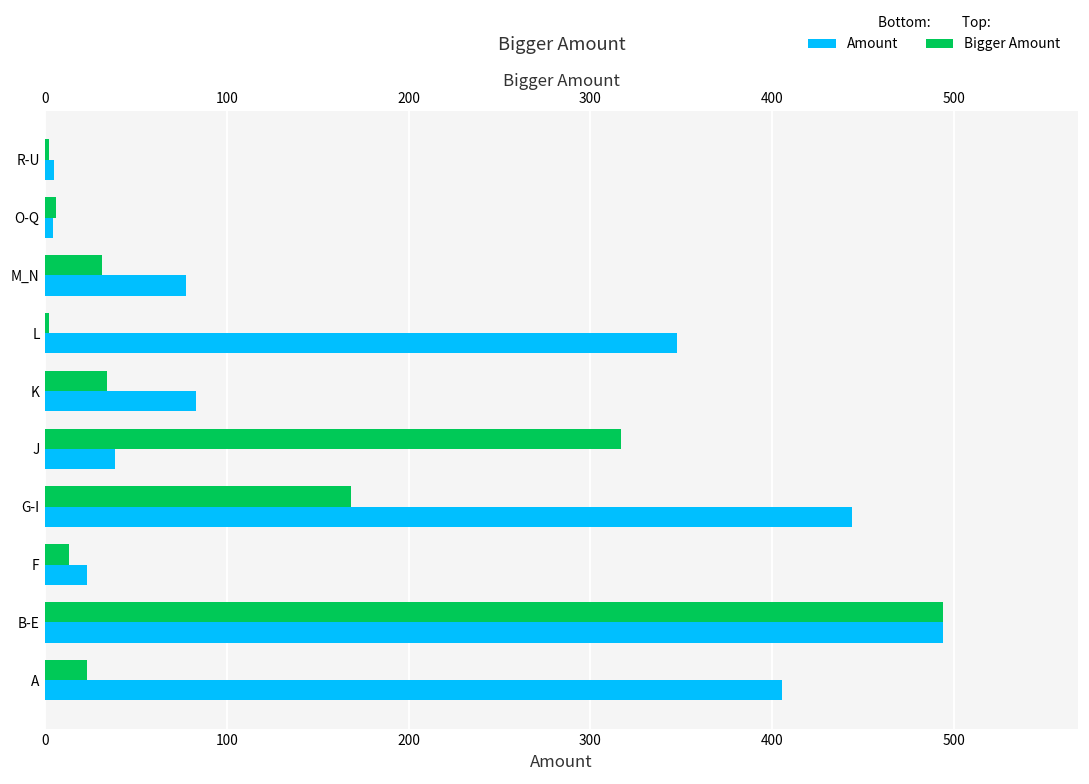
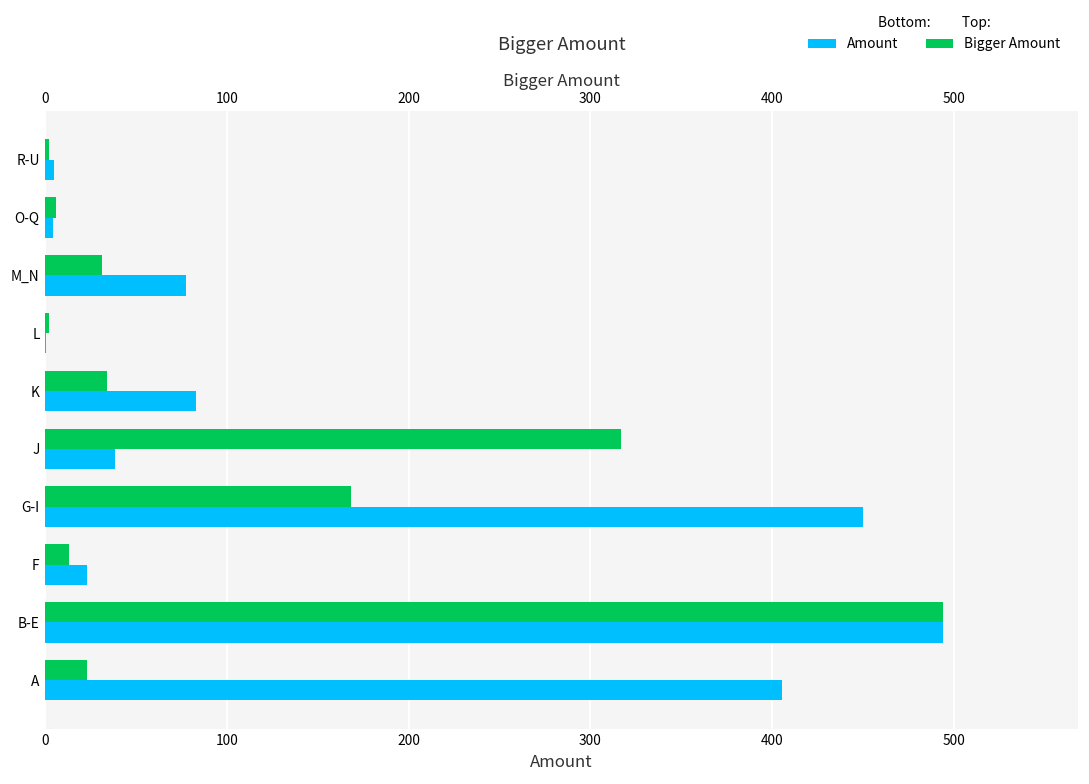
Amount, L: 348 -> 1
Amount, G-I: 444 -> 450
